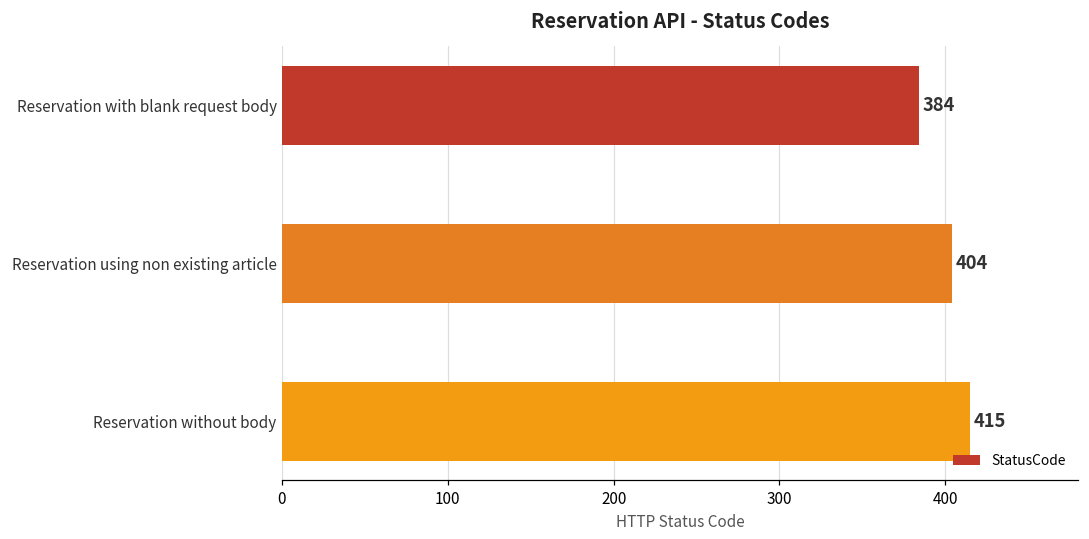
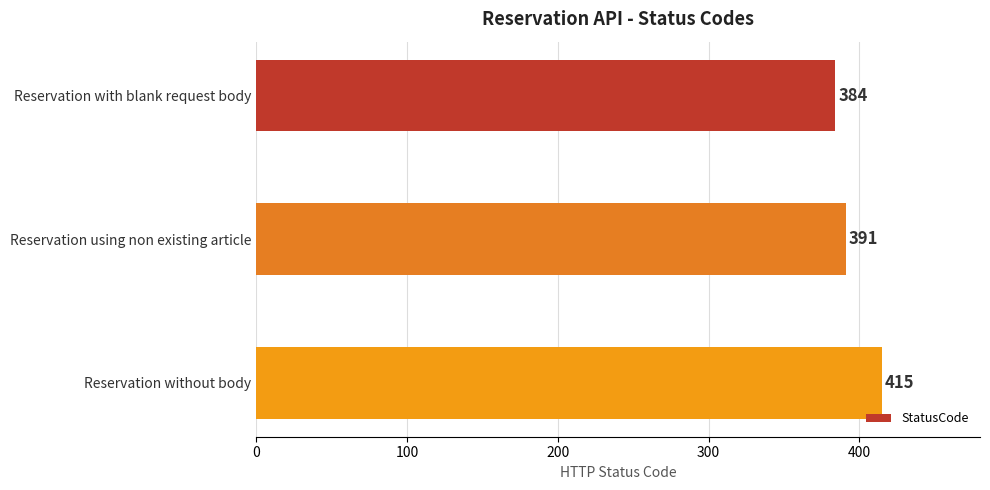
Reservation using non existing article: 404 -> 391
